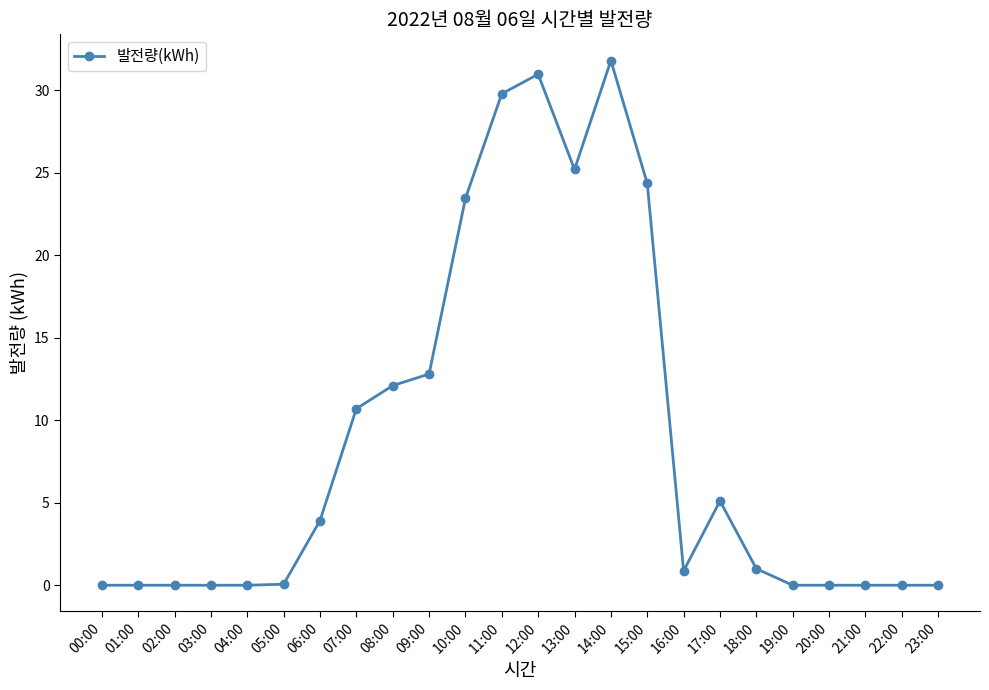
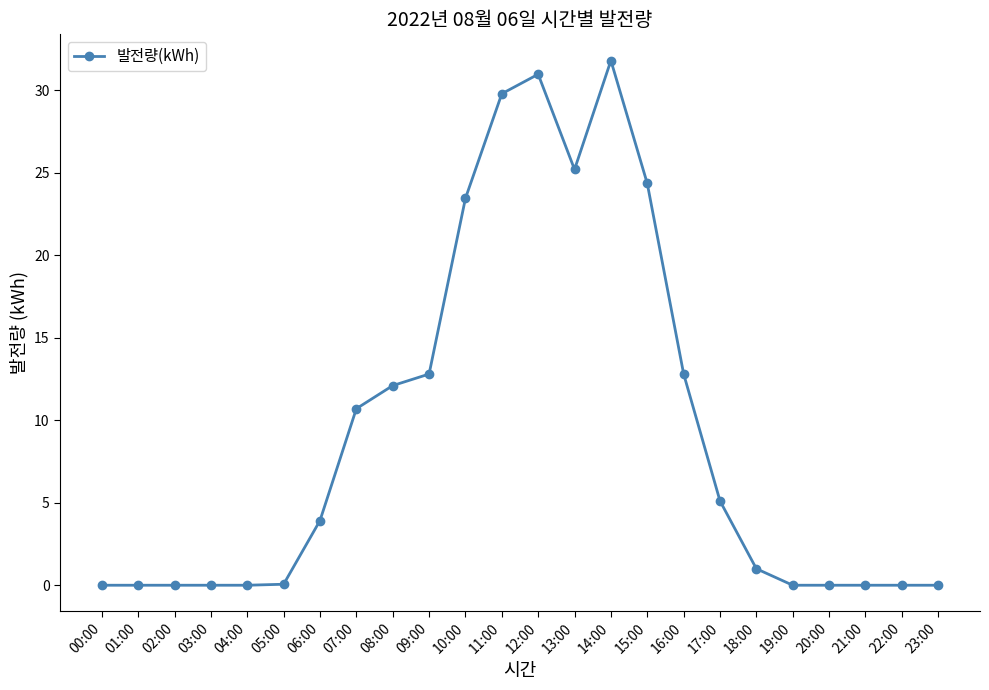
16:00: 0.9 -> 12.8
